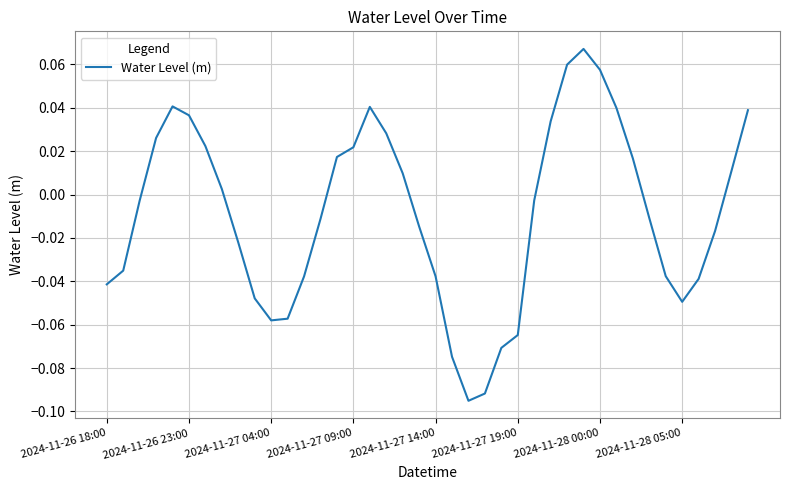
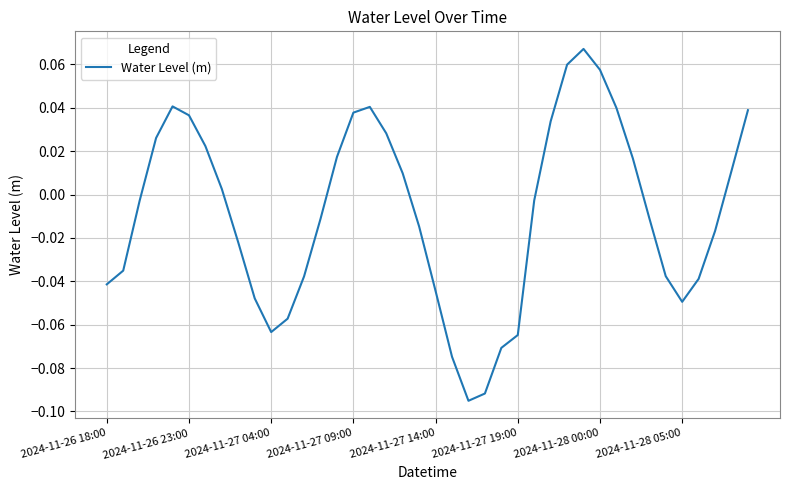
2024-11-27 04:00: -0.058 -> -0.063
2024-11-27 09:00: 0.022 -> 0.038
2024-11-27 14:00: -0.038 -> -0.044
